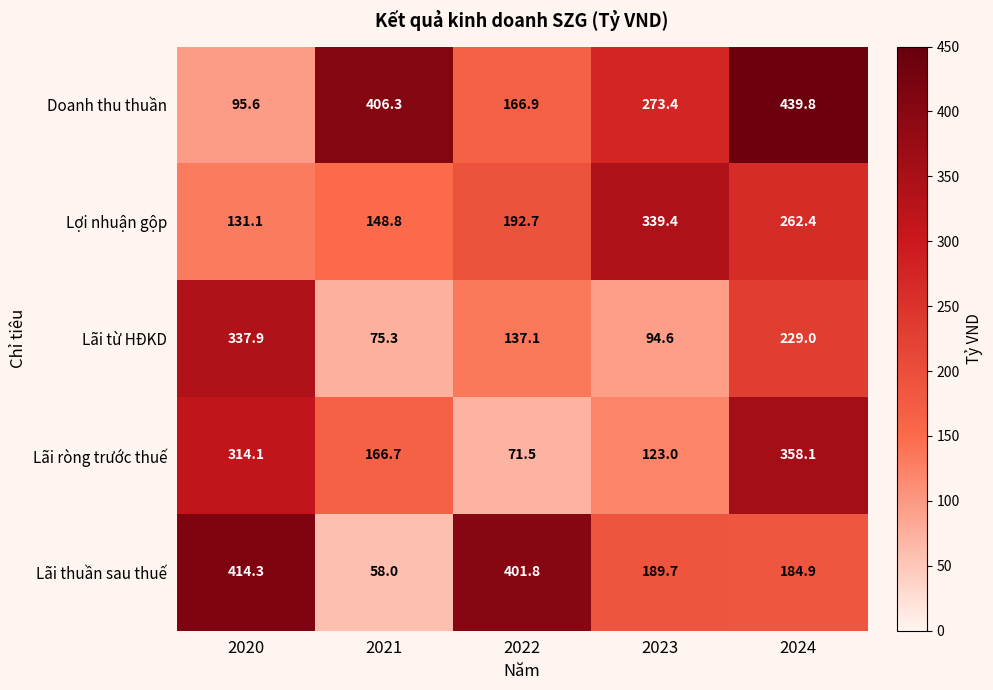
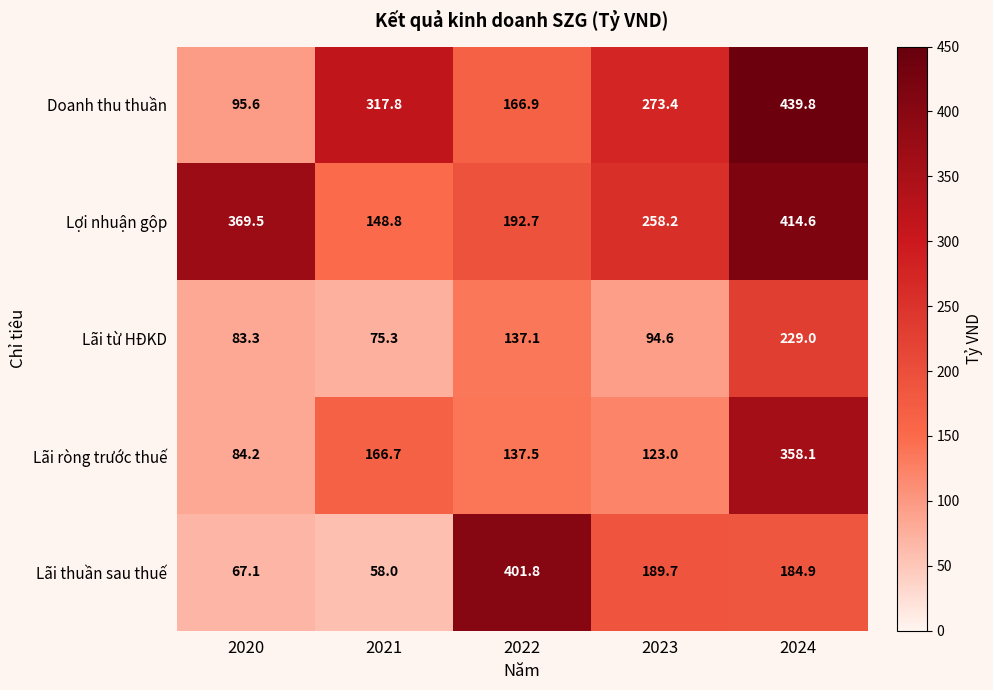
Doanh thu thuần, 2021: 406.3 -> 317.8
Lợi nhuận gộp, 2020: 131.1 -> 369.5
Lợi nhuận gộp, 2023: 339.4 -> 258.2
Lợi nhuận gộp, 2024: 262.4 -> 414.6
Lãi từ HĐKD, 2020: 337.9 -> 83.3
Lãi ròng trước thuế, 2020: 314.1 -> 84.2
Lãi ròng trước thuế, 2022: 71.5 -> 137.5
Lãi thuần sau thuế, 2020: 414.3 -> 67.1
